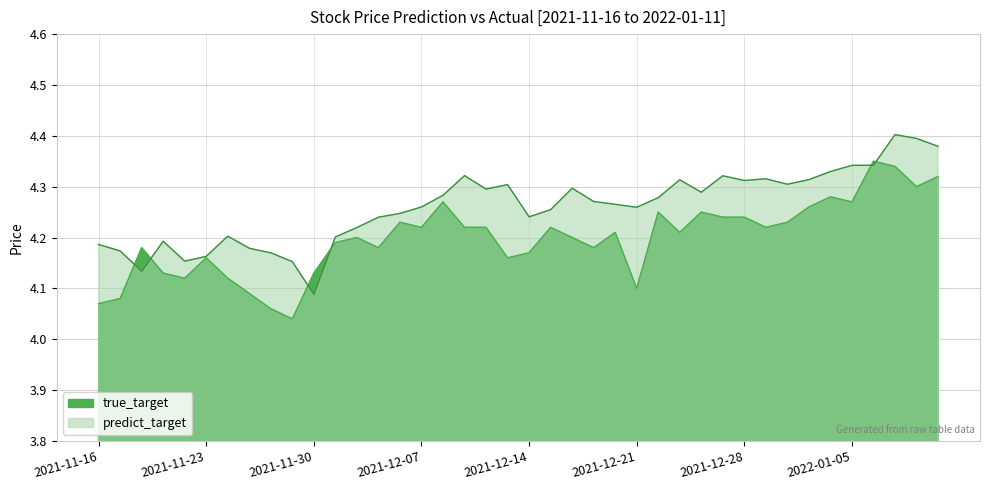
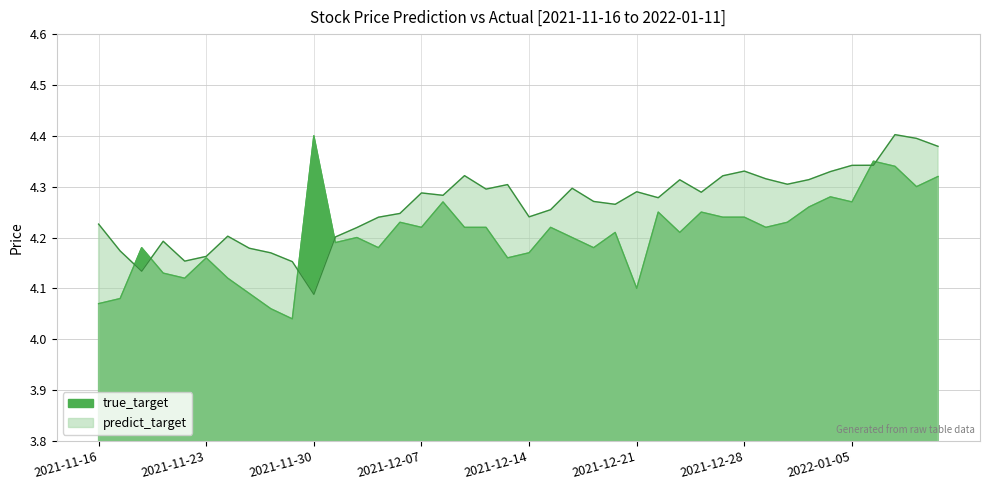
predict_target, 2021-11-16: 4.19 -> 4.23
true_target, 2021-11-30: 4.13 -> 4.40
predict_target, 2021-12-07: 4.26 -> 4.29
predict_target, 2021-12-21: 4.26 -> 4.29
predict_target, 2021-12-28: 4.31 -> 4.33
